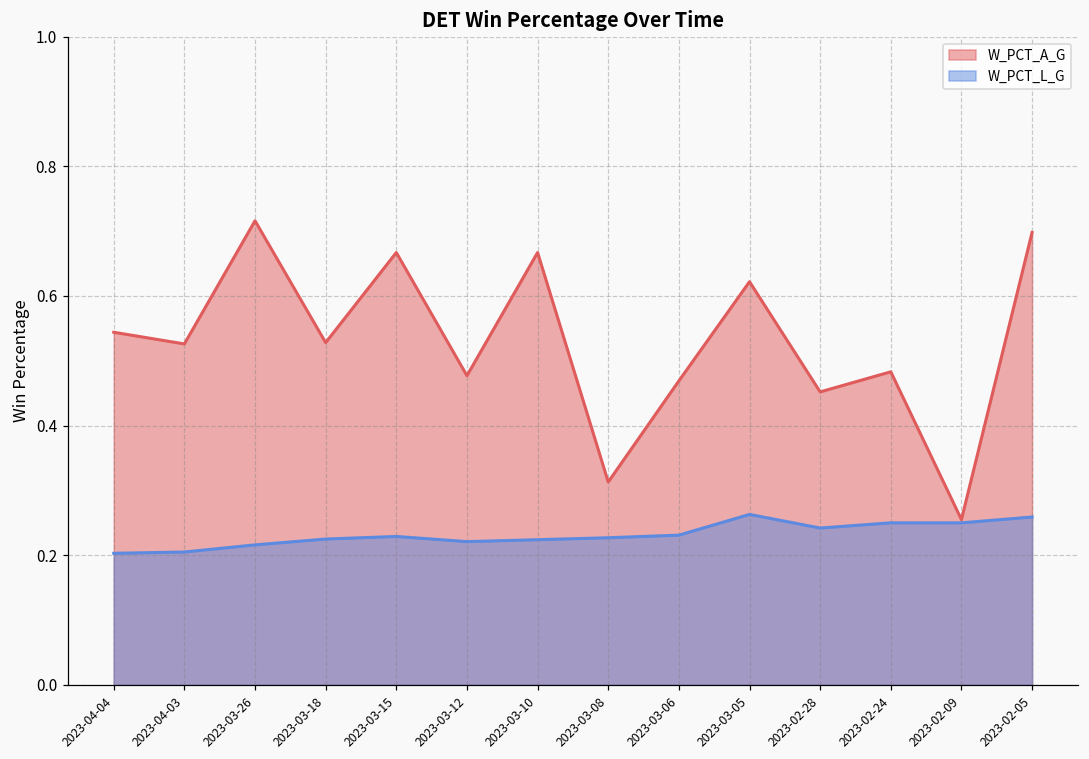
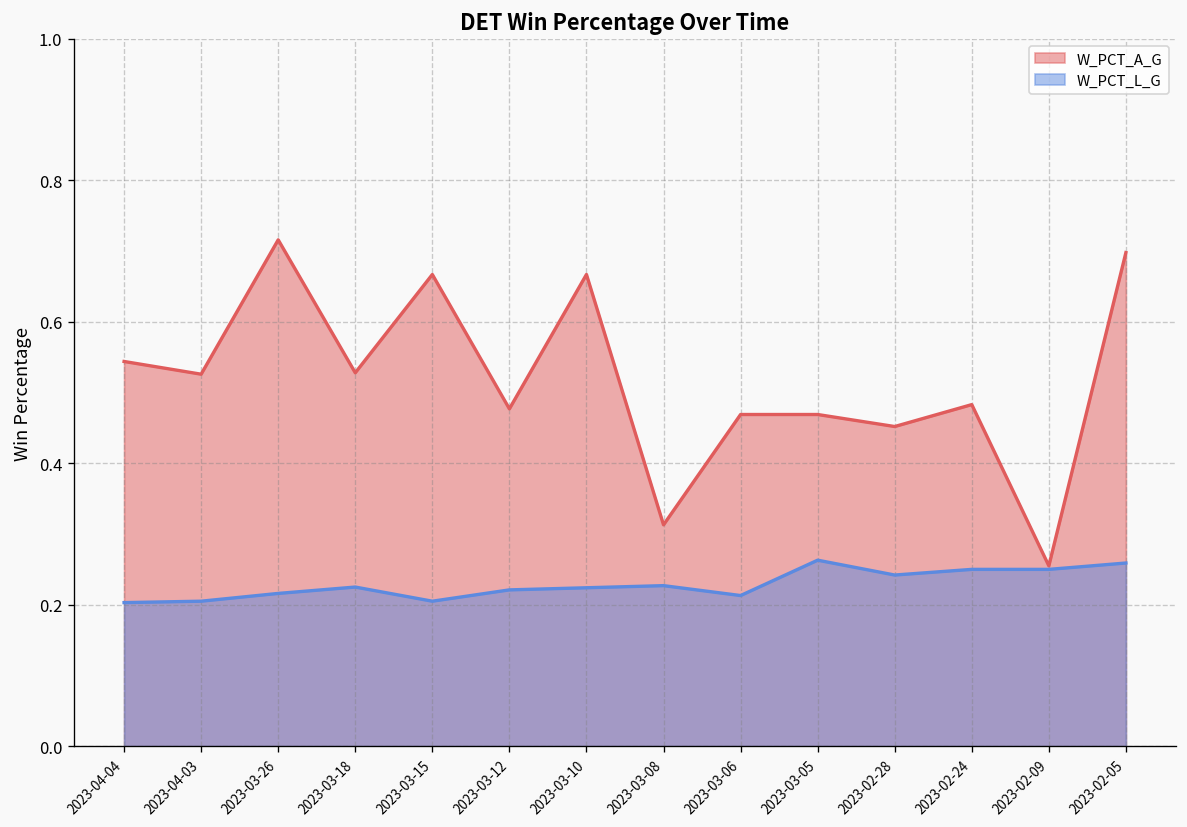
W_PCT_L_G, 2023-03-15: 0.23 -> 0.21
W_PCT_L_G, 2023-03-06: 0.23 -> 0.21
W_PCT_A_G, 2023-03-05: 0.62 -> 0.47
